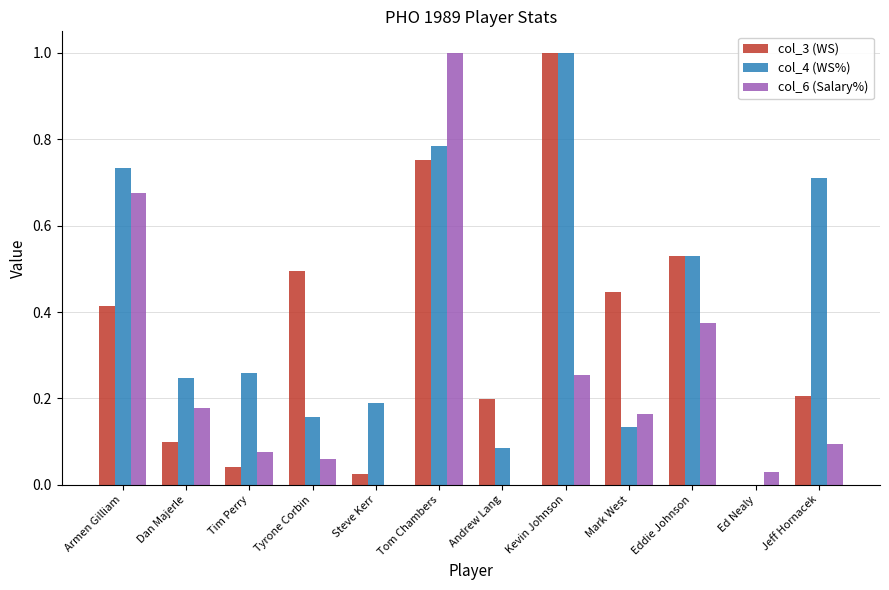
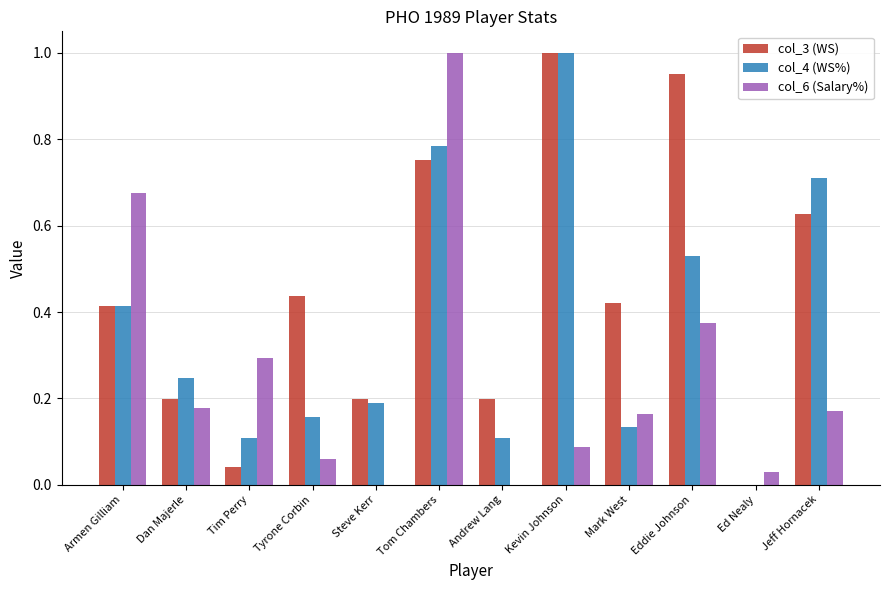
col_4 (WS%), Armen Gilliam: 0.73 -> 0.41
col_3 (WS), Dan Majerle: 0.10 -> 0.20
col_4 (WS%), Tim Perry: 0.26 -> 0.11
col_6 (Salary%), Tim Perry: 0.07 -> 0.29
col_3 (WS), Tyrone Corbin: 0.50 -> 0.44
col_3 (WS), Steve Kerr: 0.02 -> 0.20
col_4 (WS%), Andrew Lang: 0.08 -> 0.11
col_6 (Salary%), Kevin Johnson: 0.25 -> 0.09
col_3 (WS), Mark West: 0.45 -> 0.42
col_3 (WS), Eddie Johnson: 0.53 -> 0.95
col_3 (WS), Jeff Hornacek: 0.21 -> 0.63
col_6 (Salary%), Jeff Hornacek: 0.09 -> 0.17
